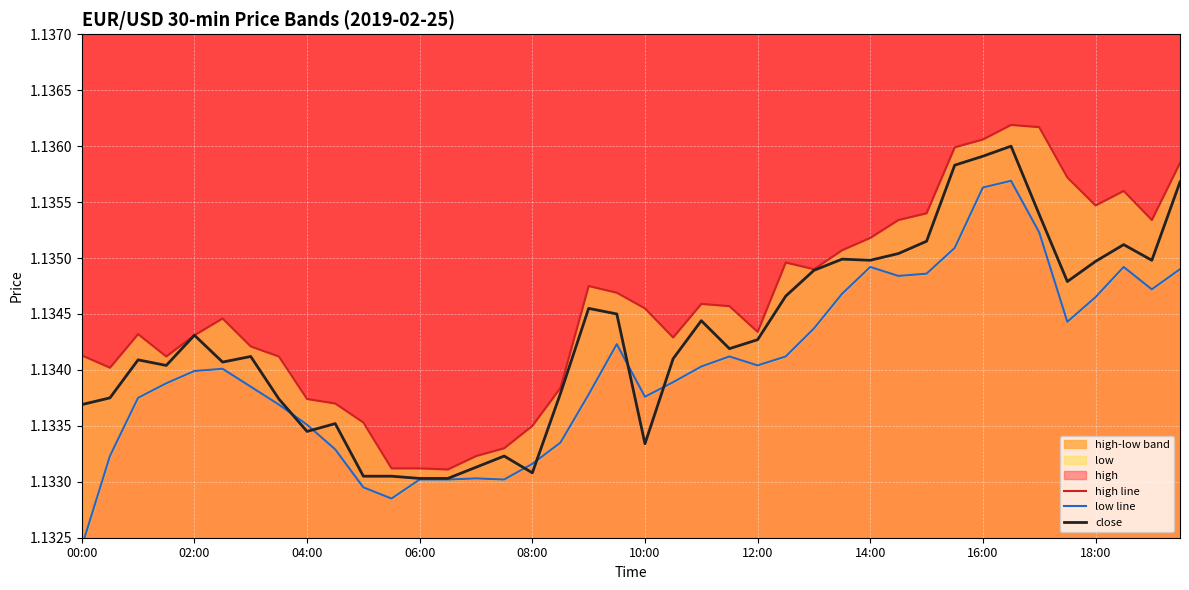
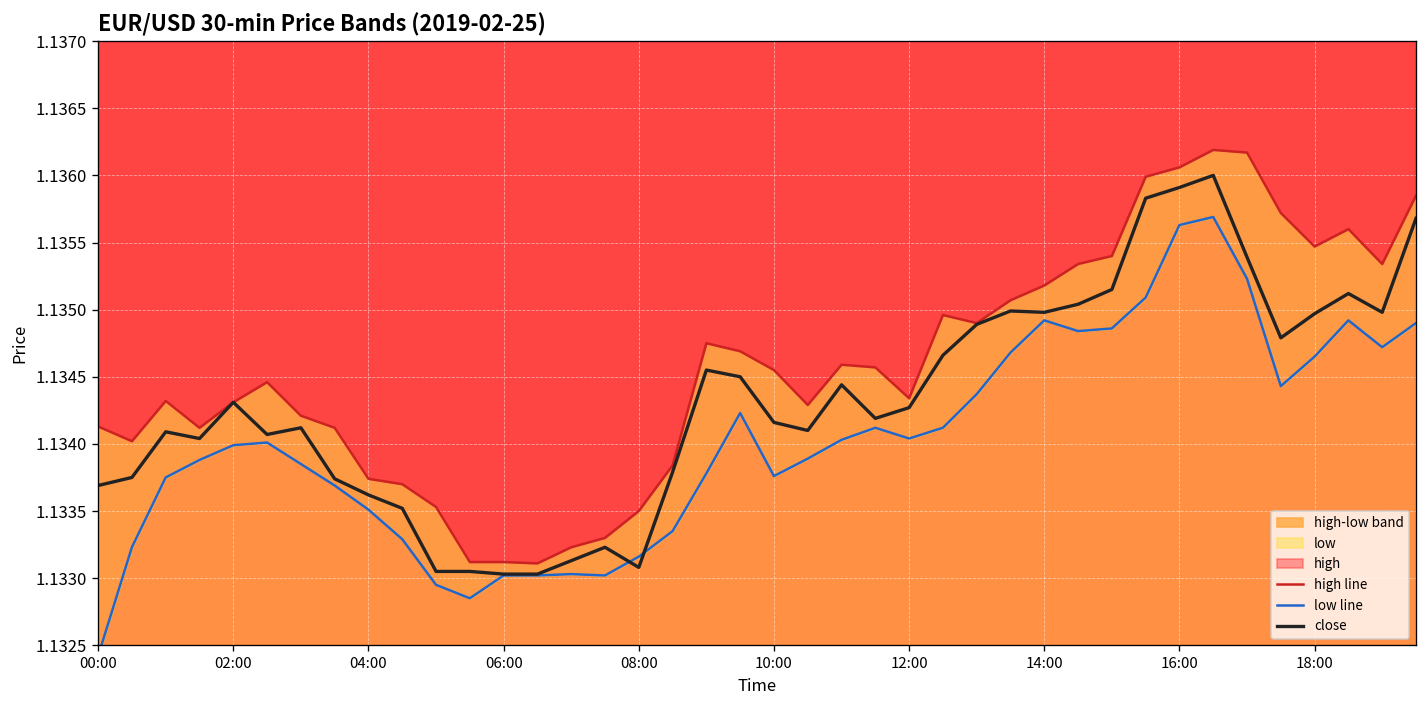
close, 04:00: 1.13345 -> 1.13362
close, 10:00: 1.13334 -> 1.13416
